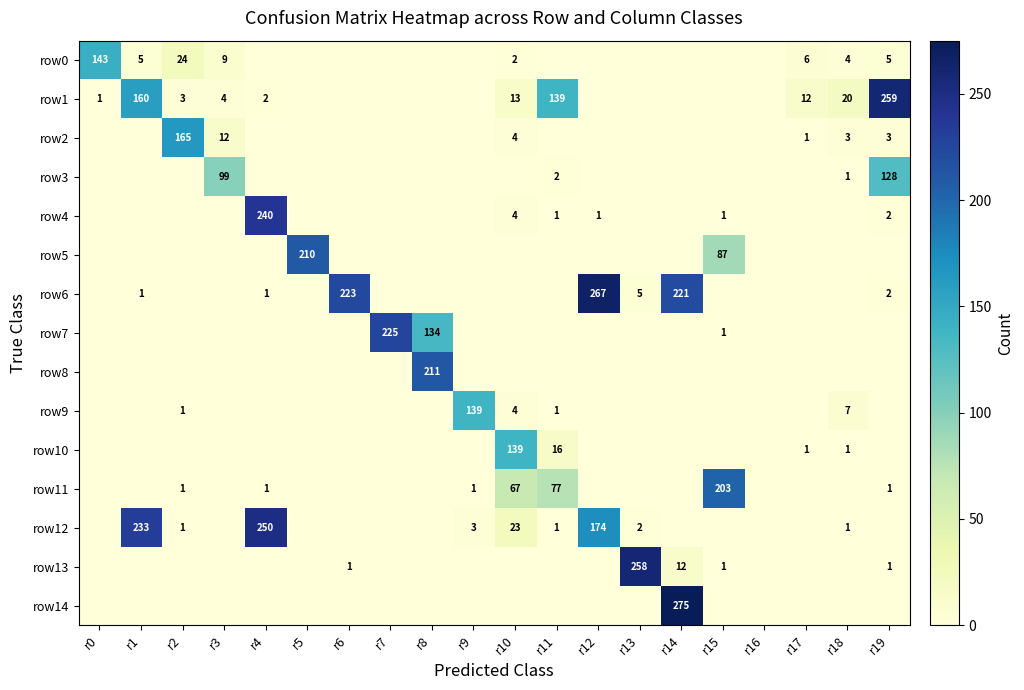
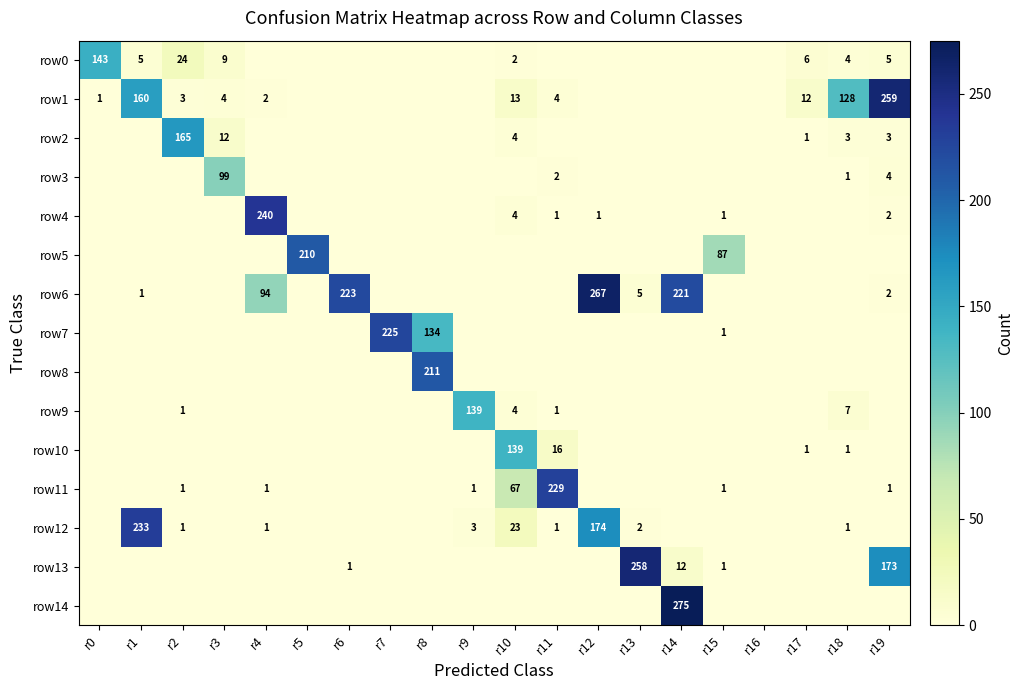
row1, r11: 139 -> 4
row1, r18: 20 -> 128
row3, r19: 128 -> 4
row6, r4: 1 -> 94
row11, r11: 77 -> 229
row11, r15: 203 -> 1
row12, r4: 250 -> 1
row13, r19: 1 -> 173
